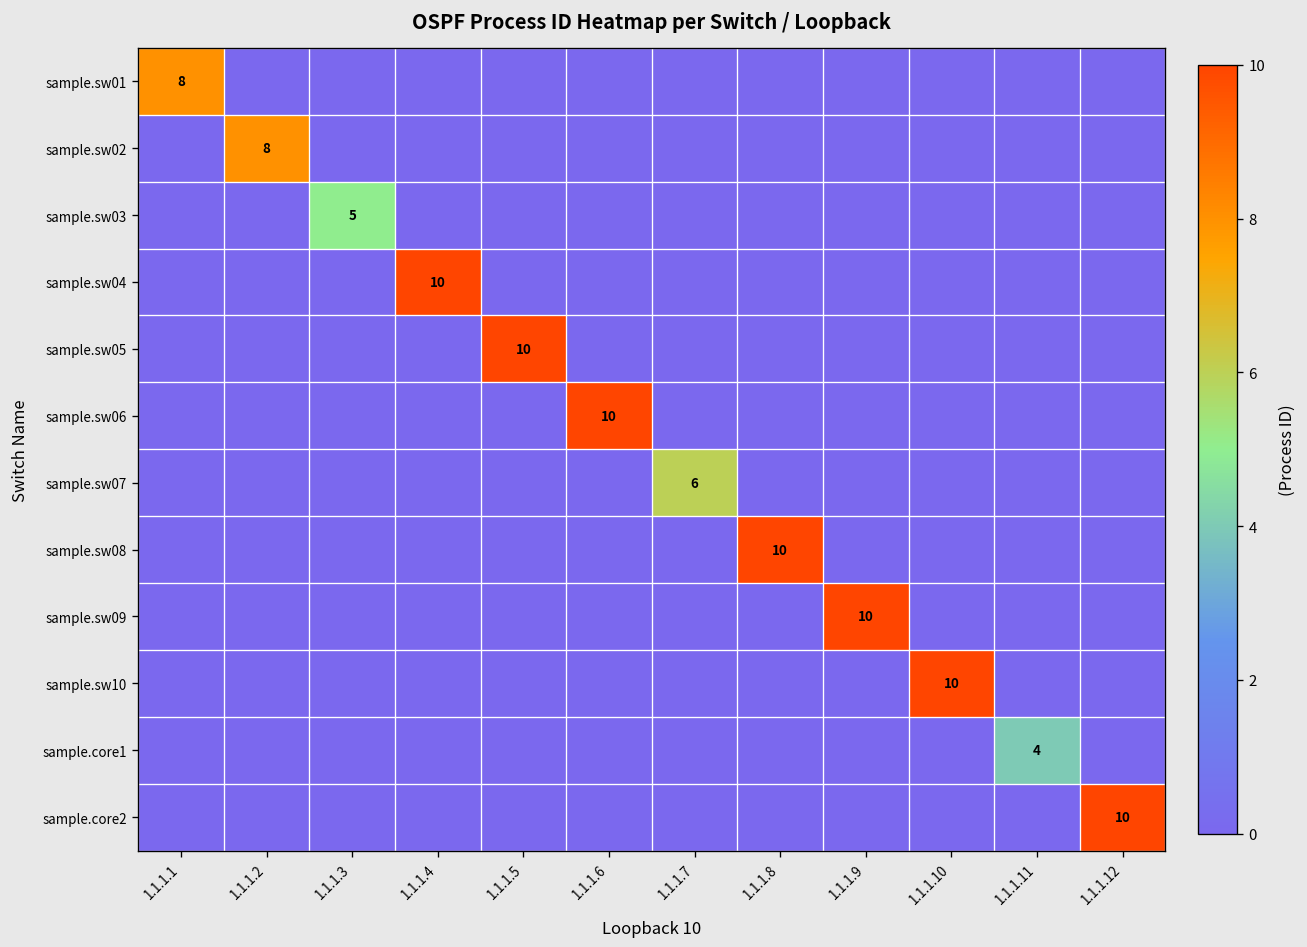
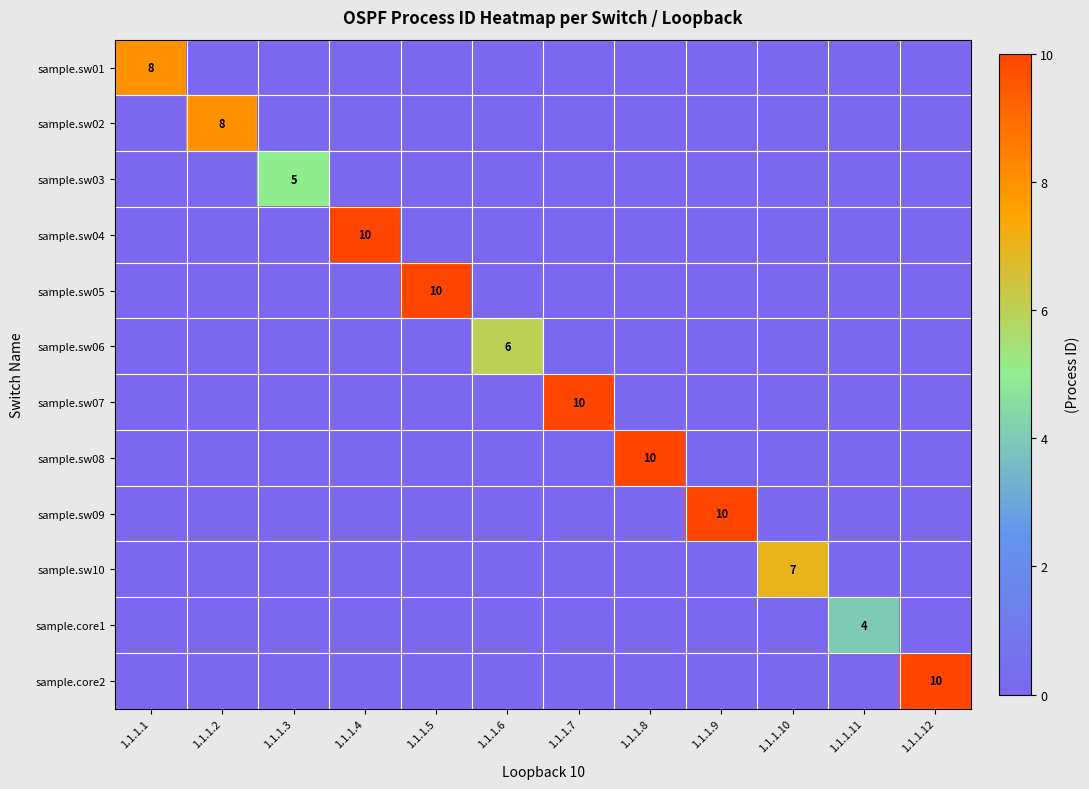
sample.sw06, 1.1.1.6: 10 -> 6
sample.sw07, 1.1.1.7: 6 -> 10
sample.sw10, 1.1.1.10: 10 -> 7
